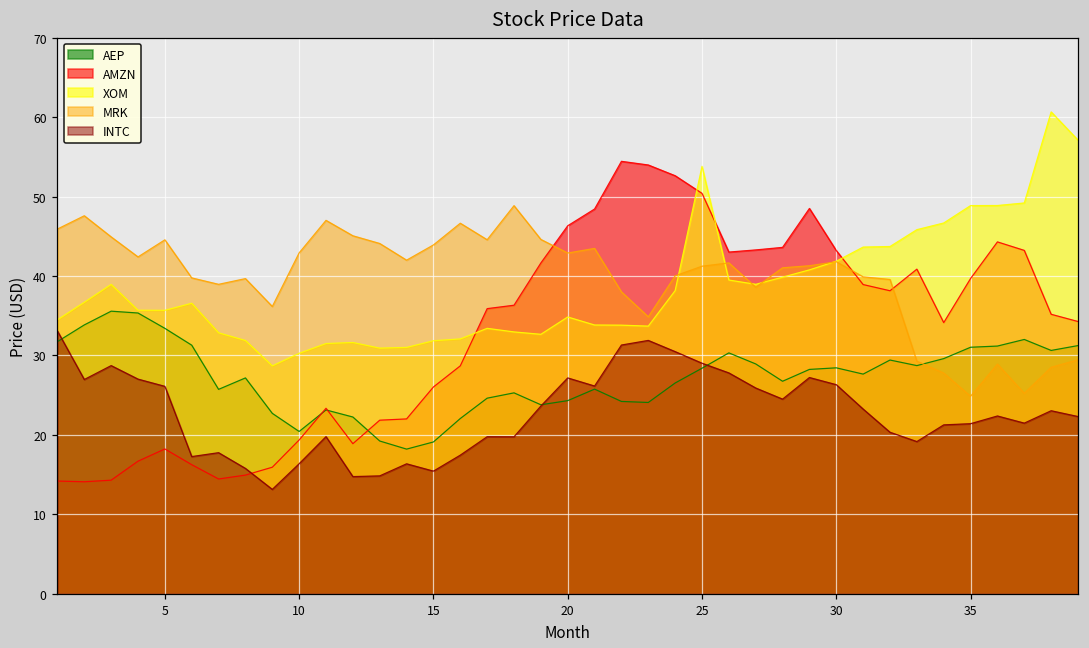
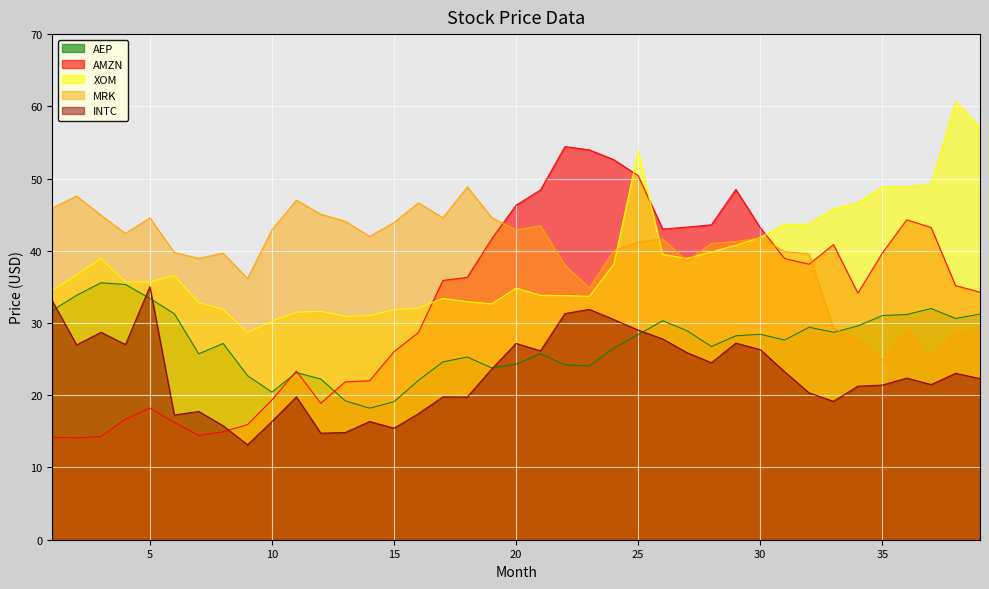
INTC, 5: 26 -> 35
